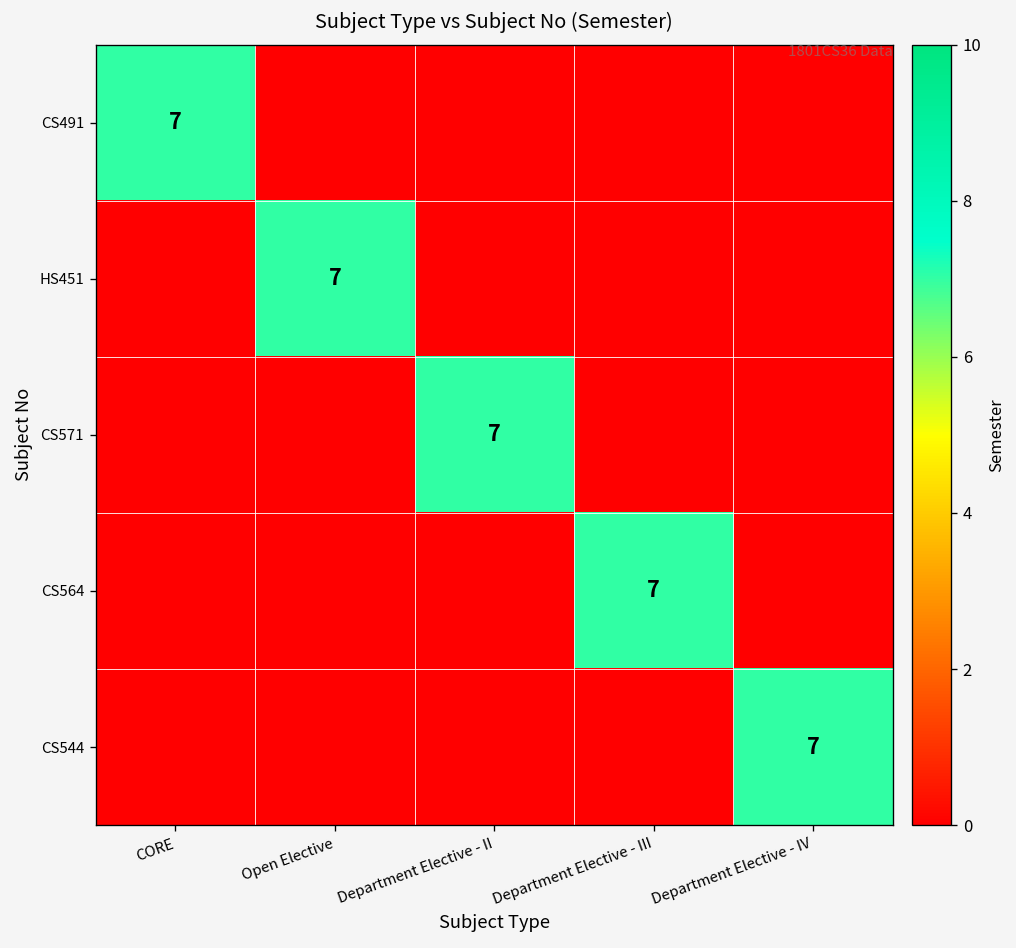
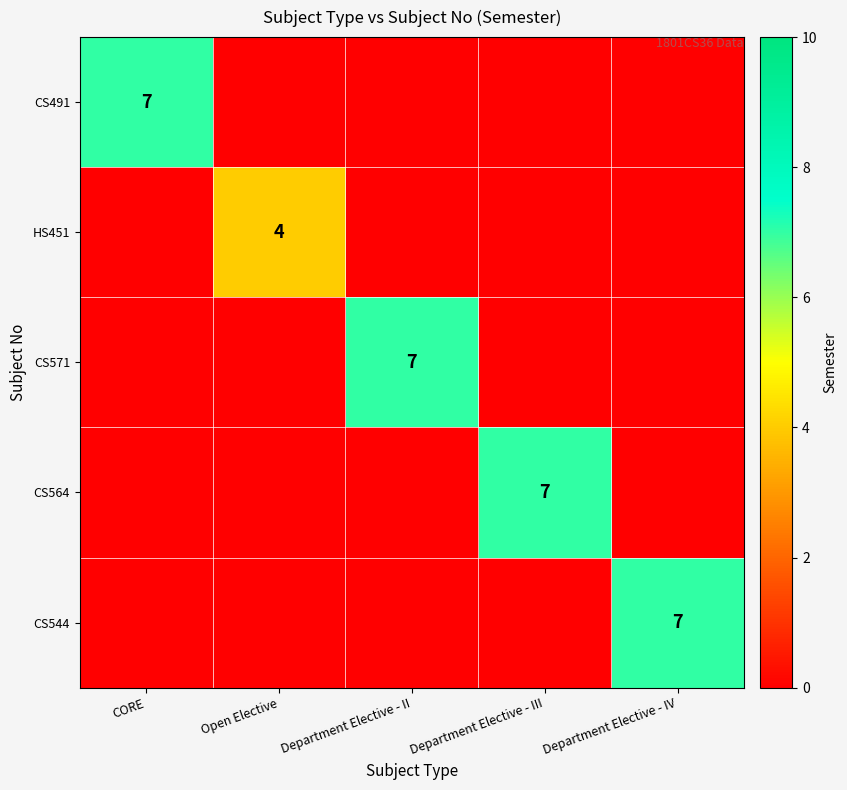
HS451, Open Elective: 7 -> 4
